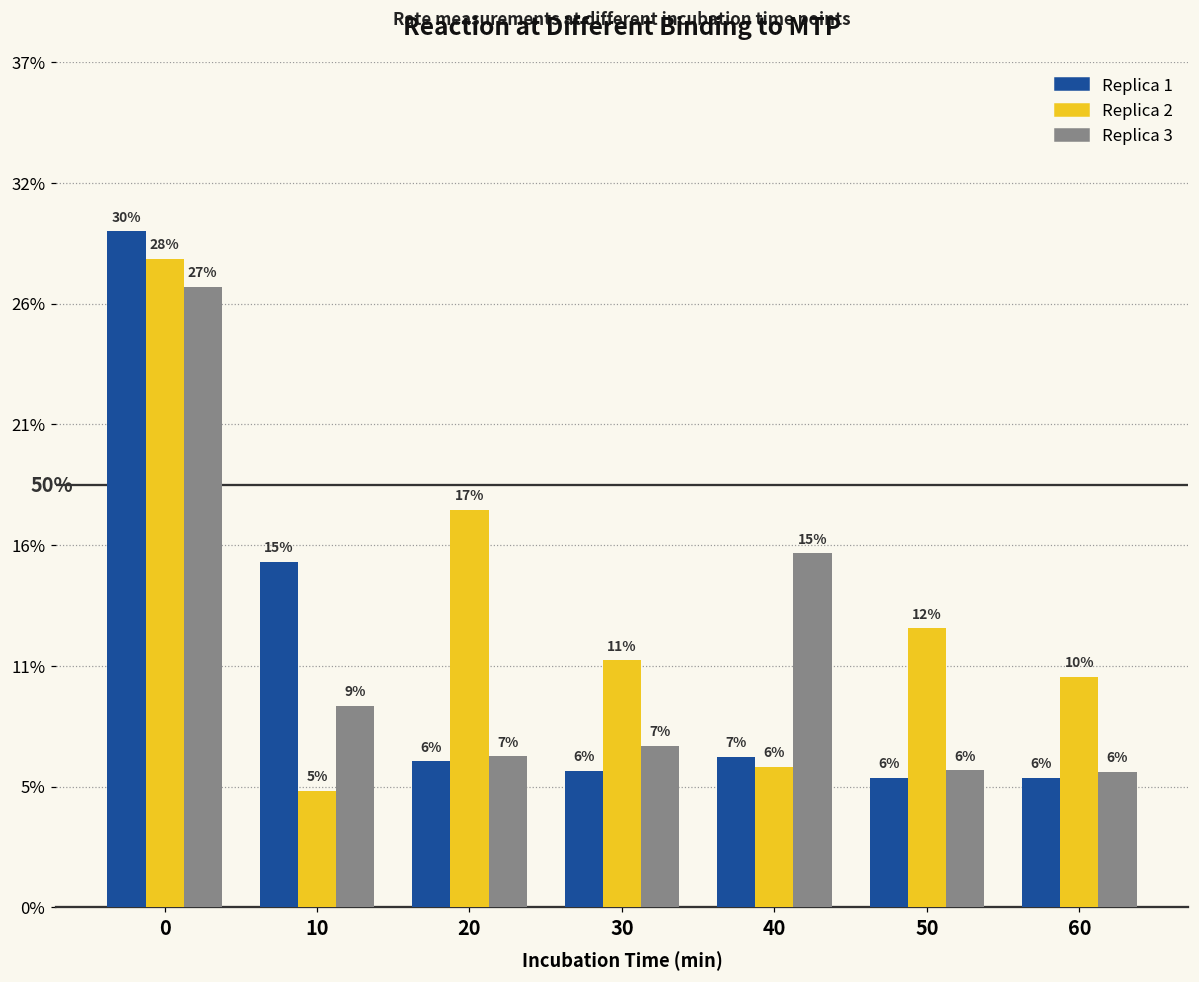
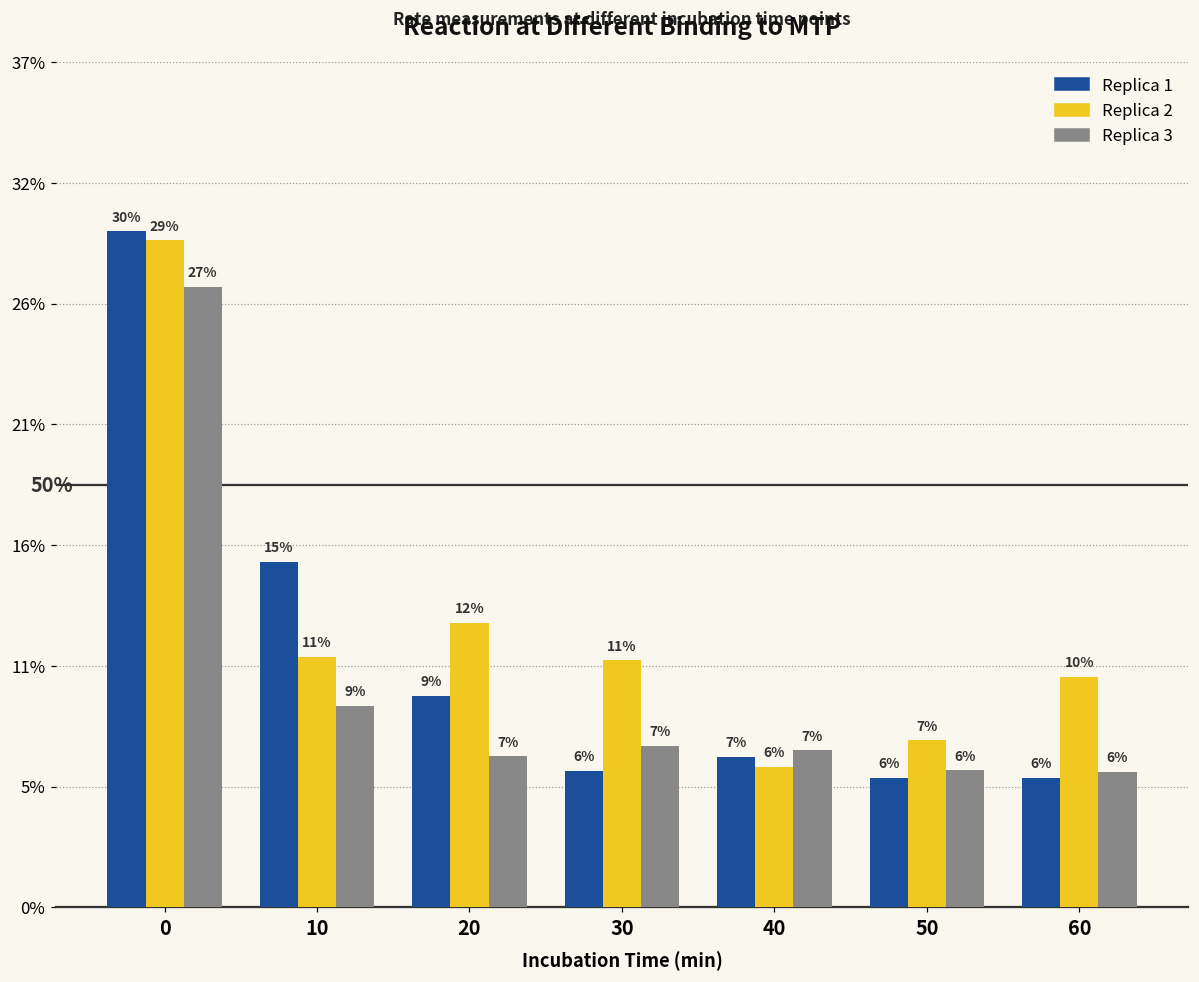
Replica 2, 0: 28% -> 29%
Replica 2, 10: 5% -> 11%
Replica 1, 20: 6% -> 9%
Replica 2, 20: 17% -> 12%
Replica 3, 40: 15% -> 7%
Replica 2, 50: 12% -> 7%
